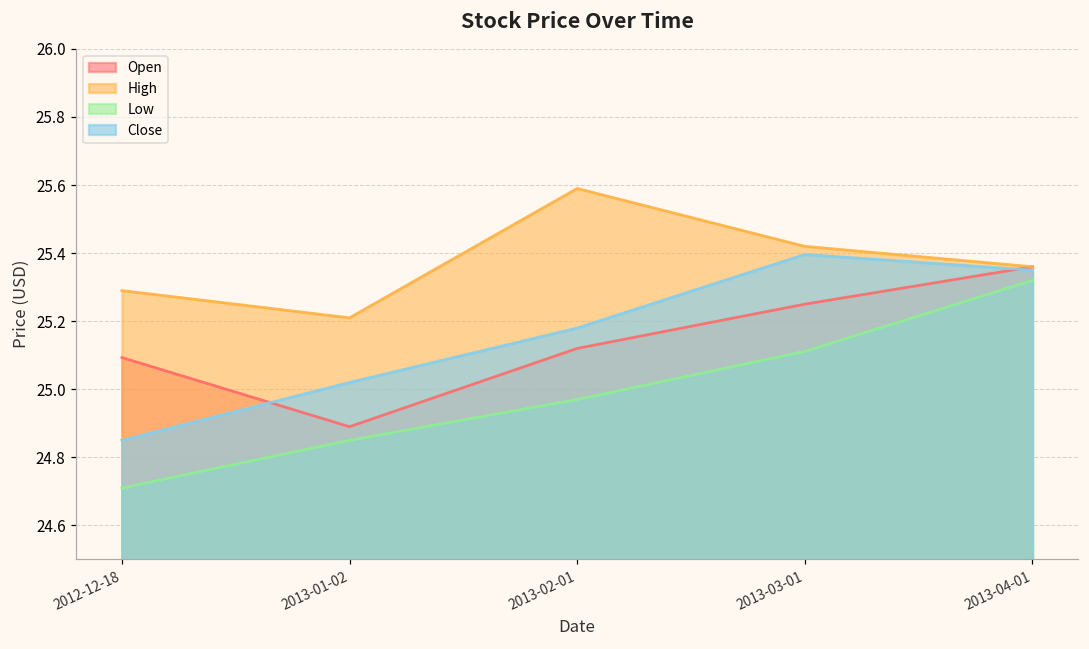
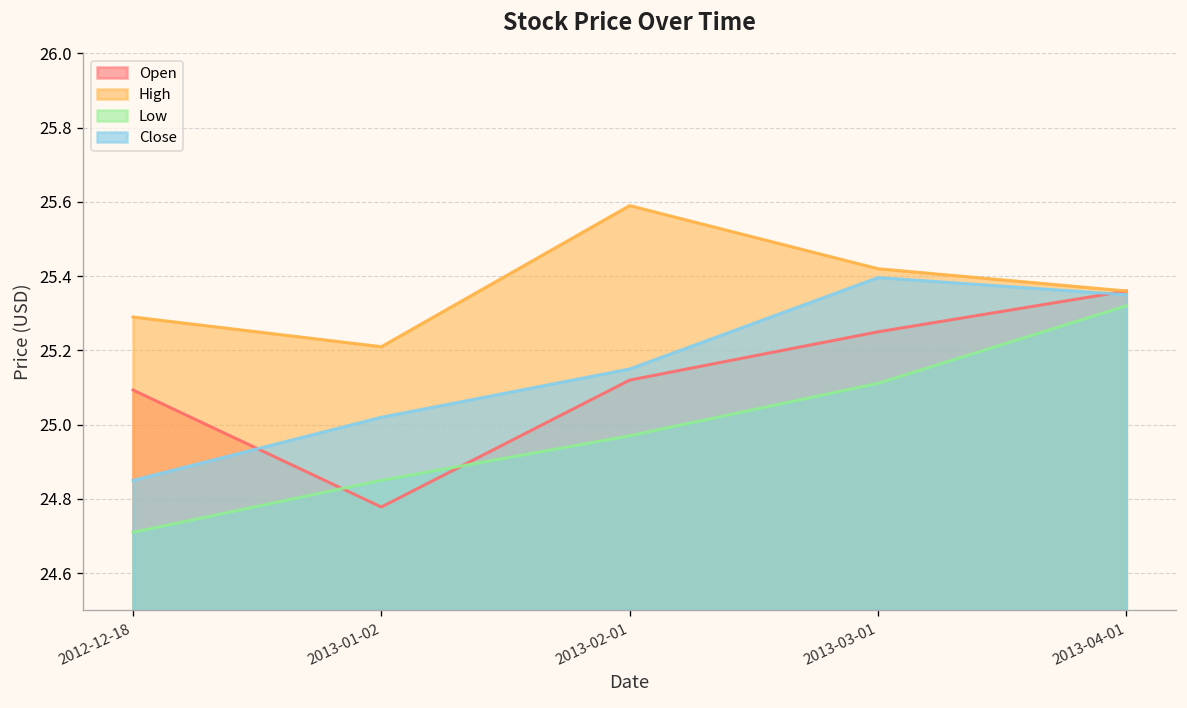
Open, 2013-01-02: 24.89 -> 24.78
Close, 2013-02-01: 25.18 -> 25.15
